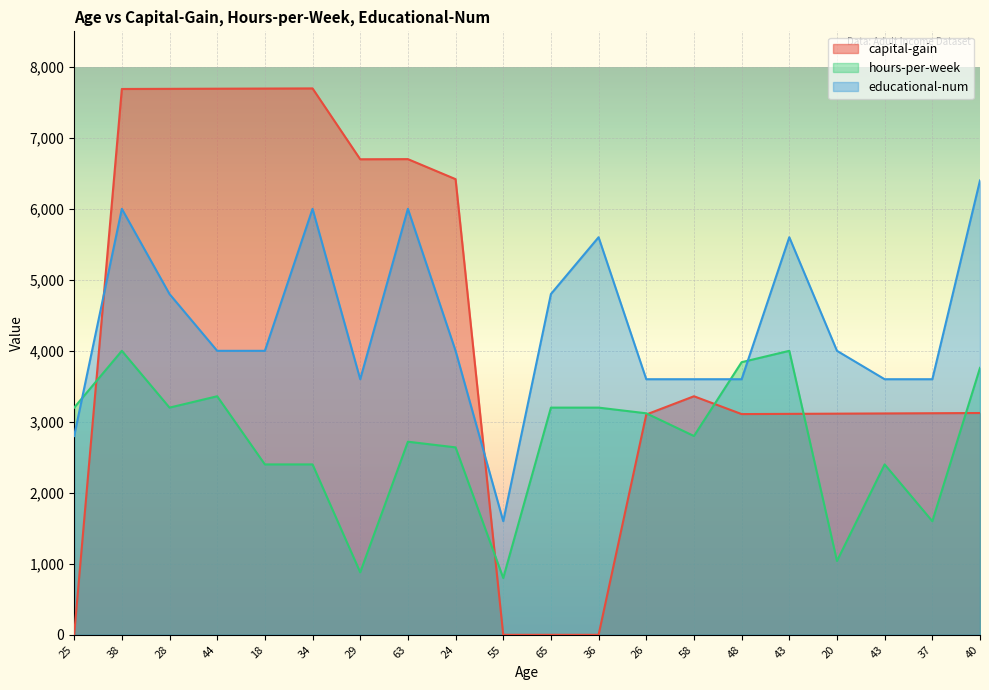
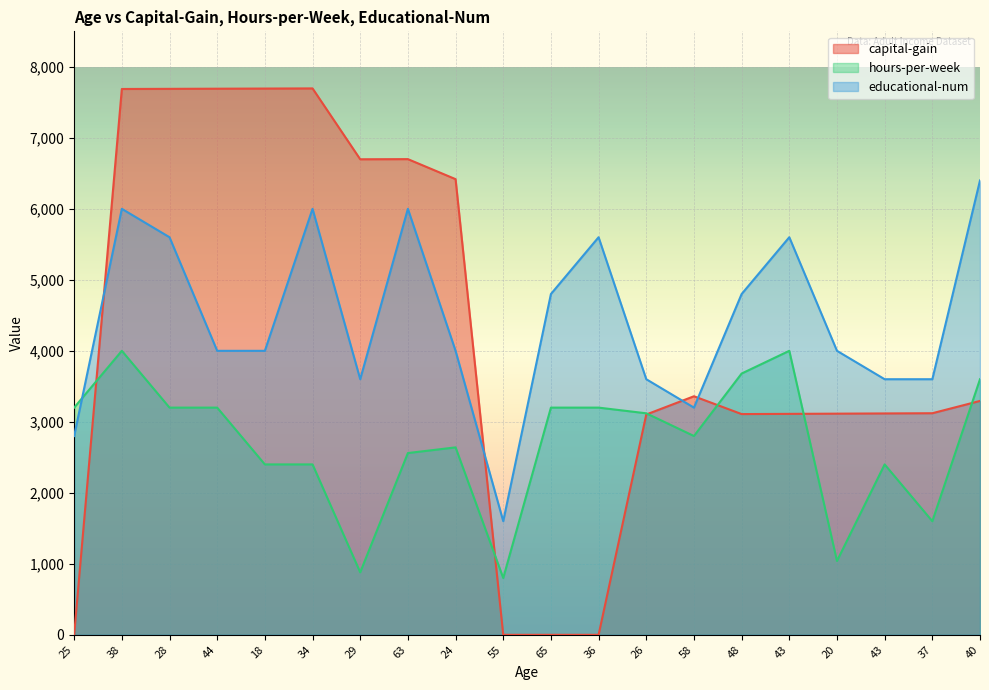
educational-num, 28: 4,800 -> 5,600
hours-per-week, 44: 3,400 -> 3,200
hours-per-week, 63: 2,700 -> 2,600
educational-num, 58: 3,600 -> 3,200
hours-per-week, 48: 3,800 -> 3,700
educational-num, 48: 3,600 -> 4,800
capital-gain, 40: 3,100 -> 3,300
hours-per-week, 40: 3,800 -> 3,600
